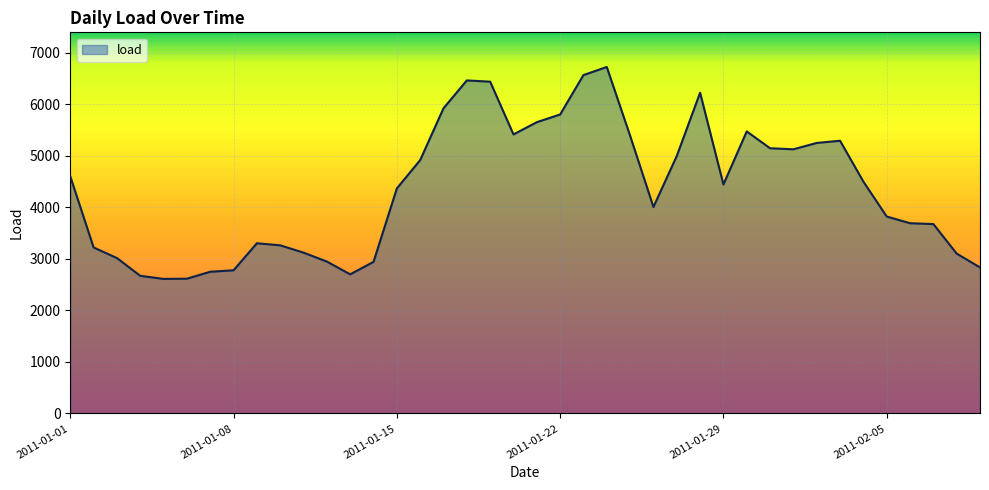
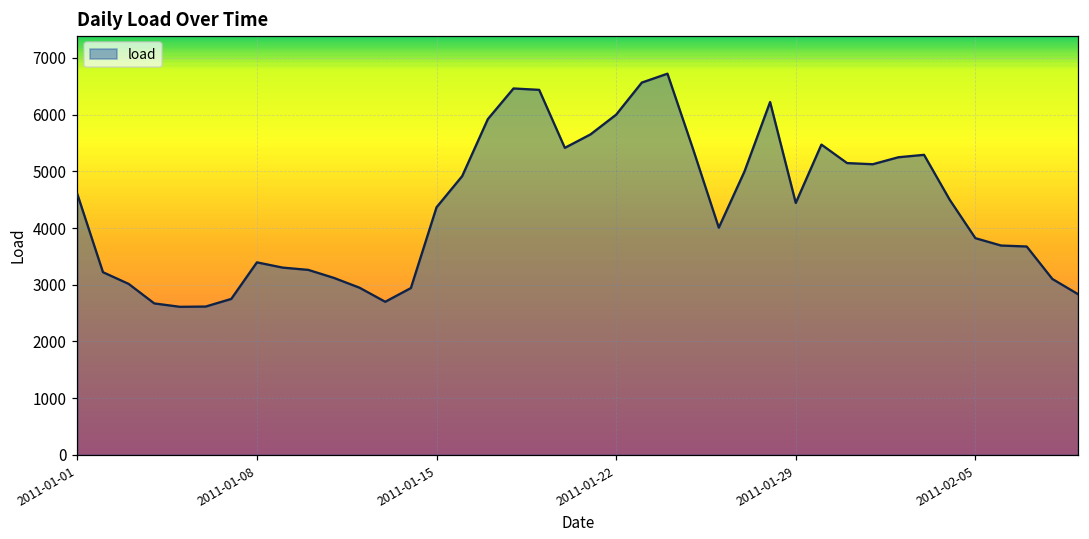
2011-01-08: 2800 -> 3400
2011-01-22: 5800 -> 6000
